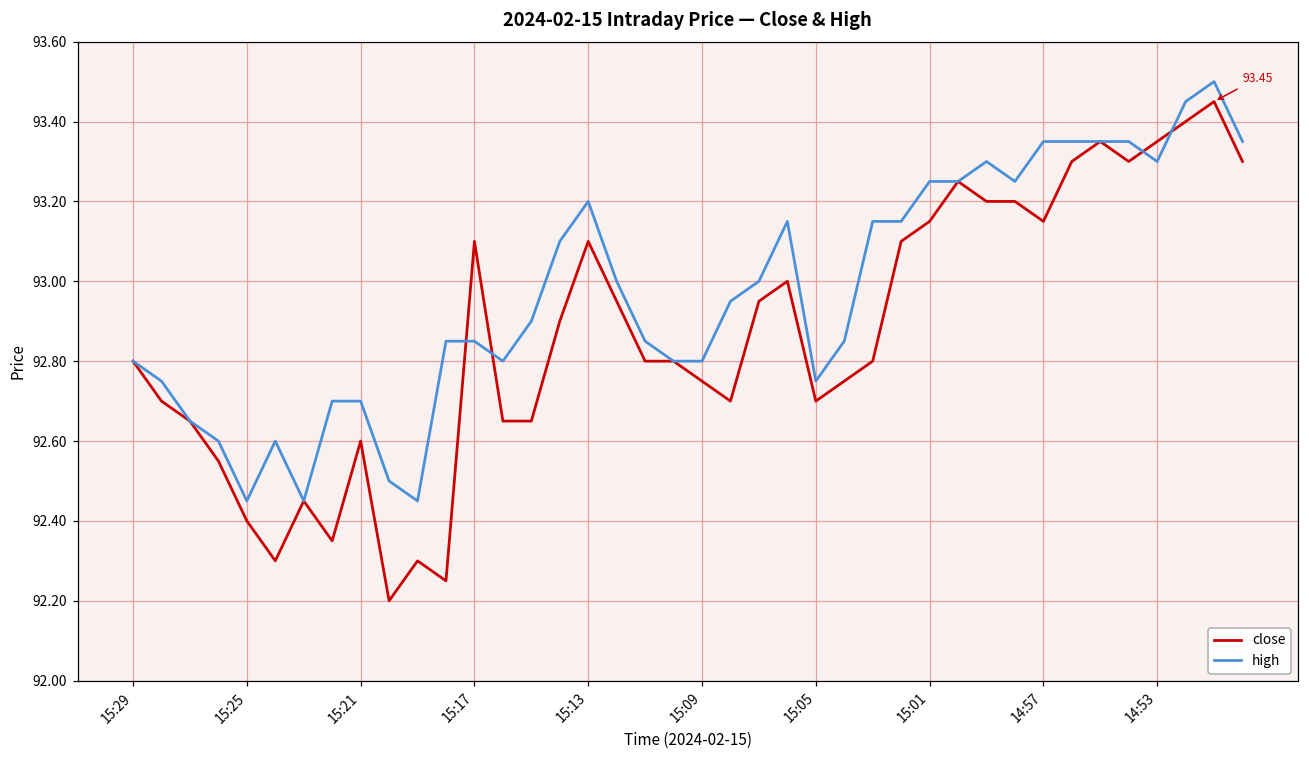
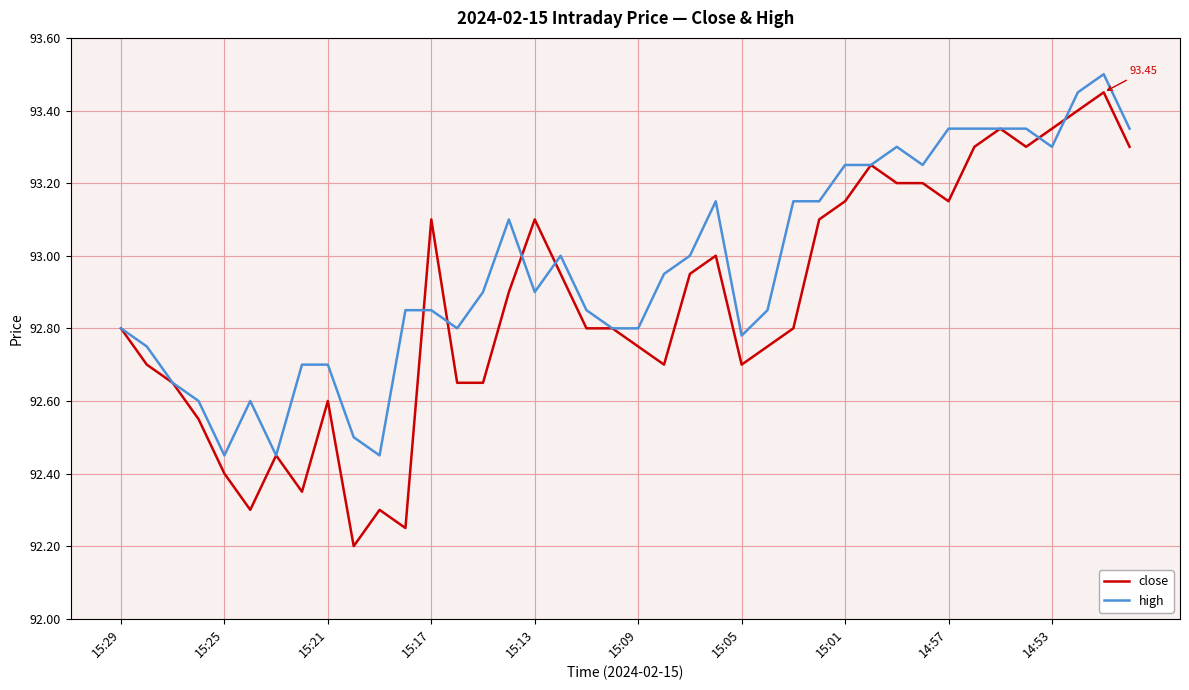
high, 15:13: 93.2 -> 92.9
high, 15:05: 92.75 -> 92.78
